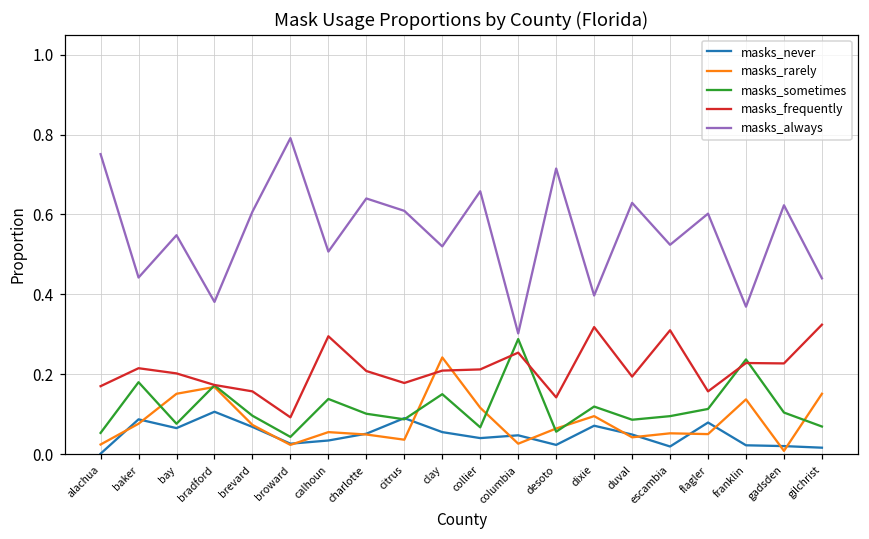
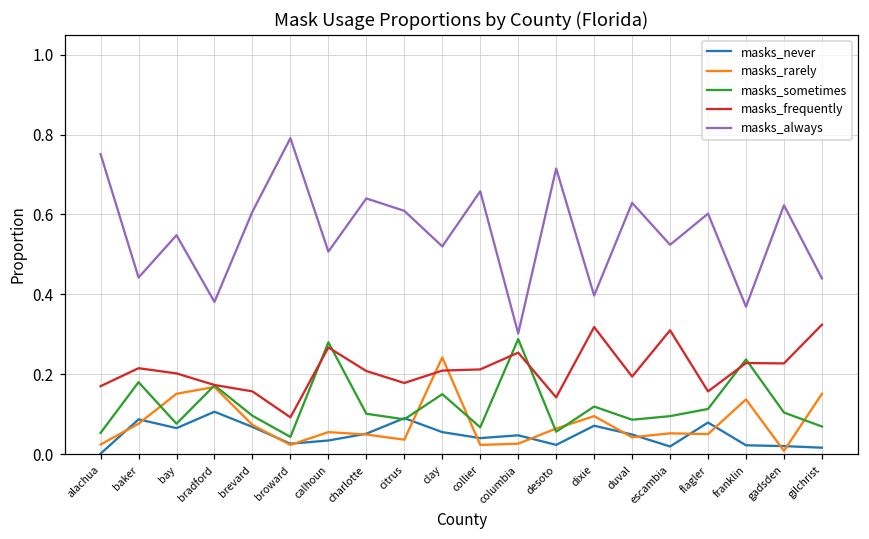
masks_sometimes, calhoun: 0.14 -> 0.28
masks_frequently, calhoun: 0.30 -> 0.27
masks_rarely, collier: 0.12 -> 0.02
